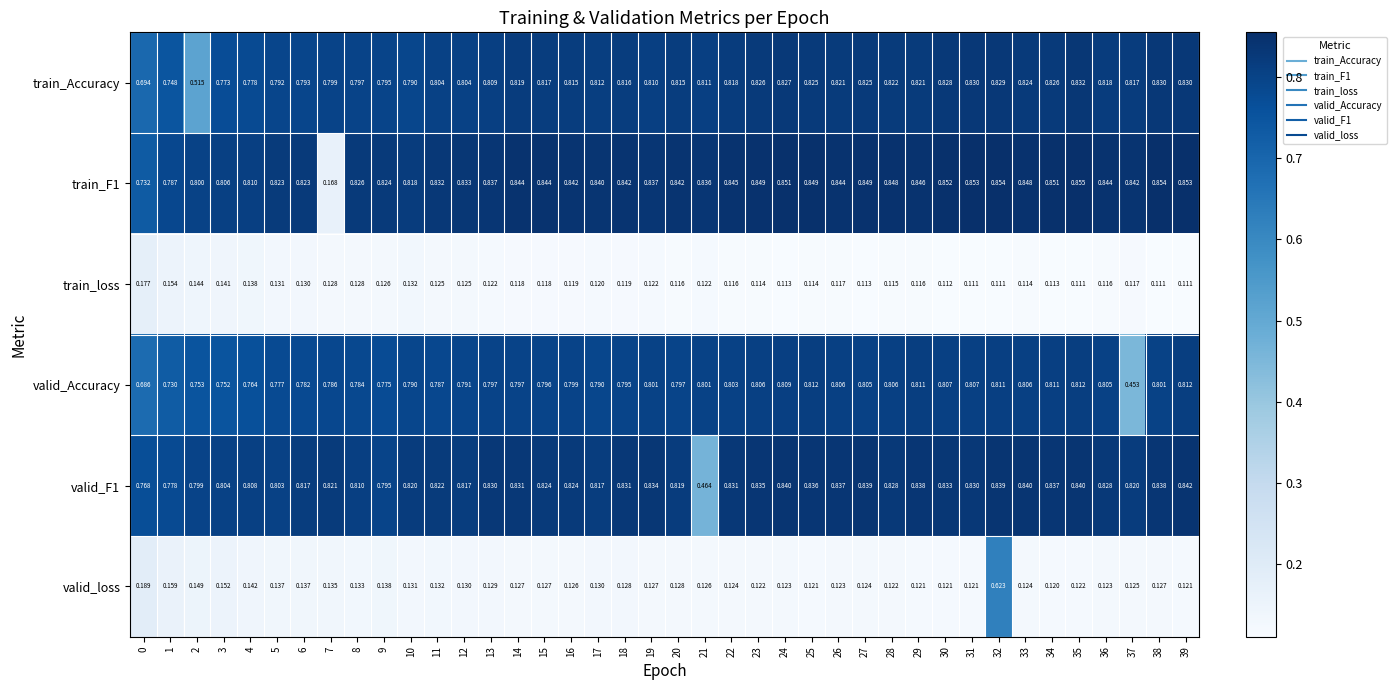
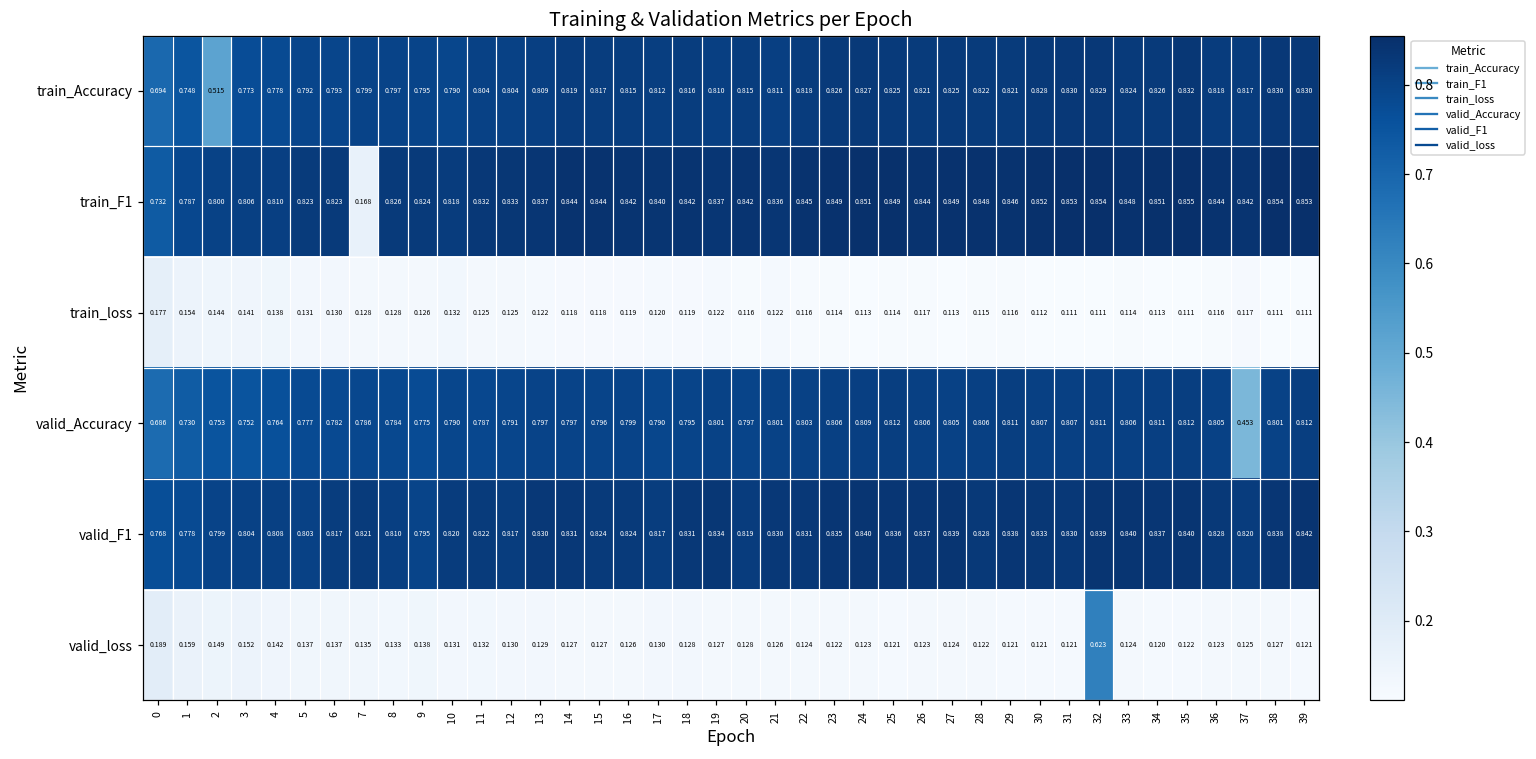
valid_F1, 21: 0.464 -> 0.830
